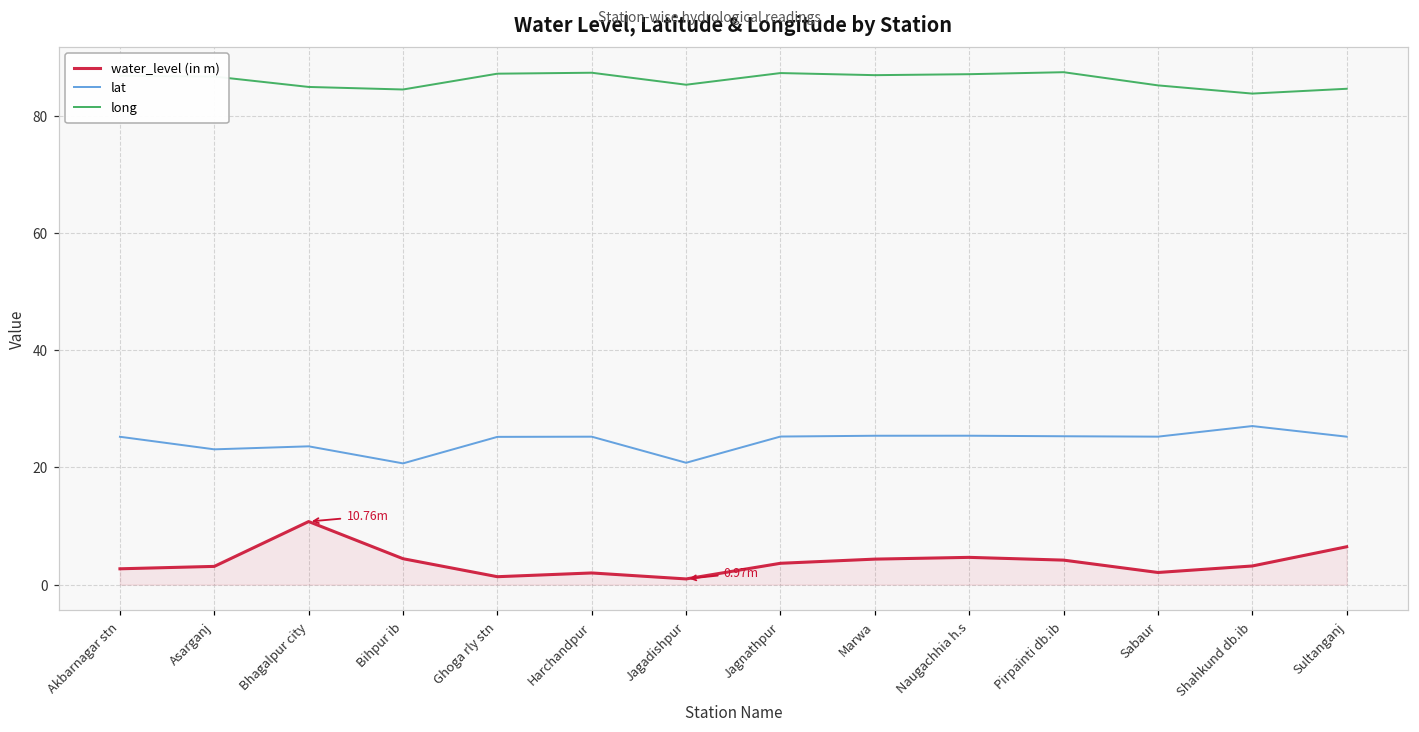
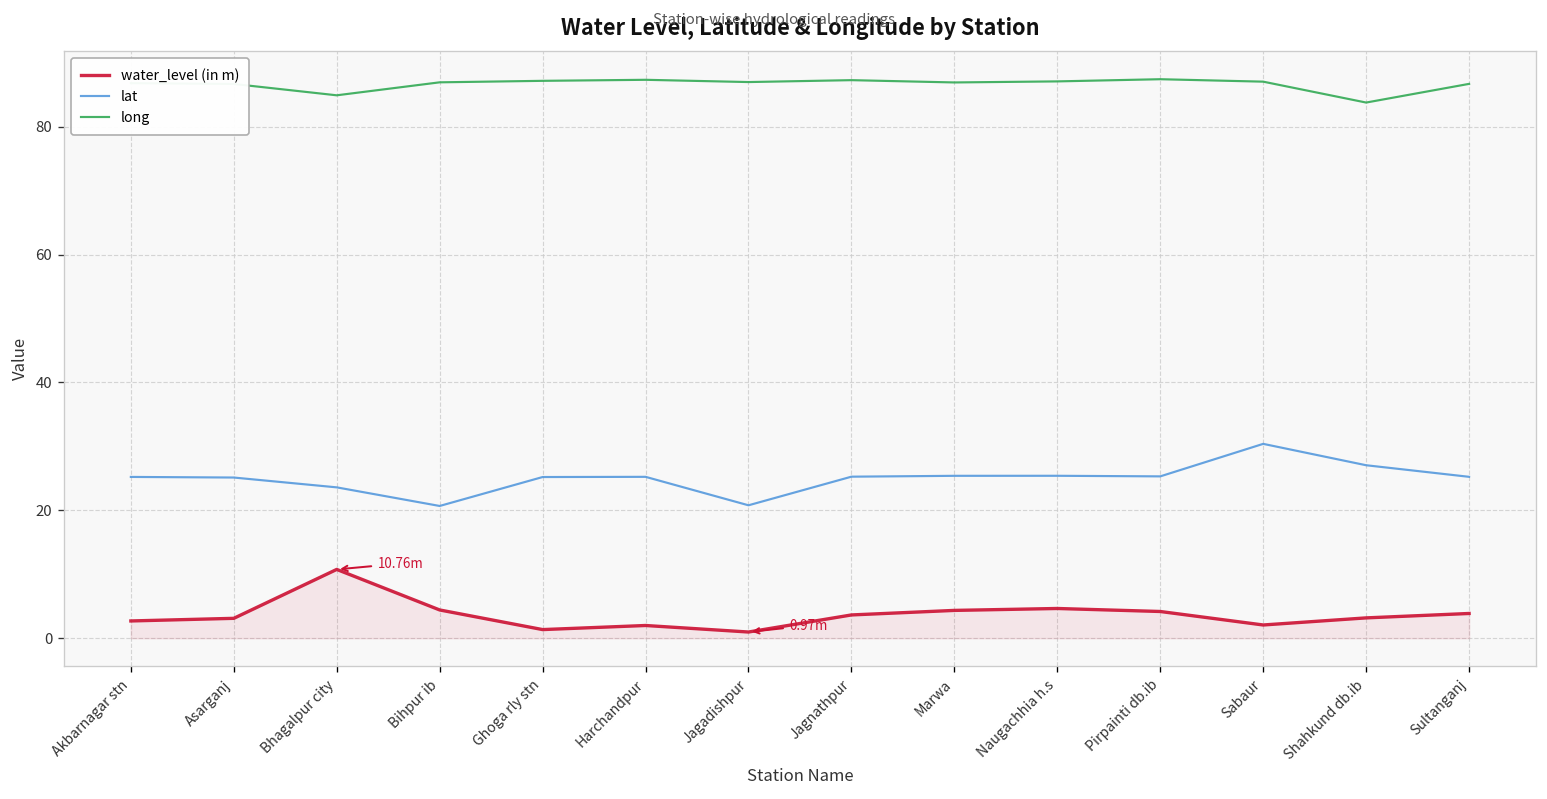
lat, Asarganj: 23 -> 25
long, Bihpur ib: 84 -> 87
long, Jagadishpur: 85 -> 87
lat, Sabaur: 25 -> 30
long, Sabaur: 85 -> 87
water_level (in m), Sultanganj: 6 -> 4
long, Sultanganj: 85 -> 87
